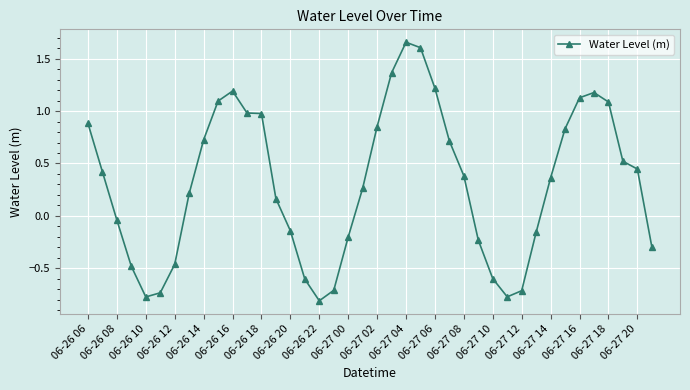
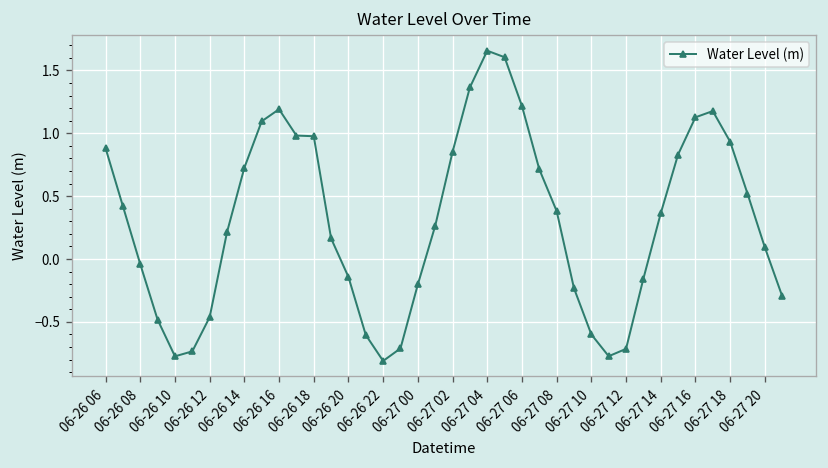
06-27 18: 1.09 -> 0.93
06-27 20: 0.45 -> 0.09
